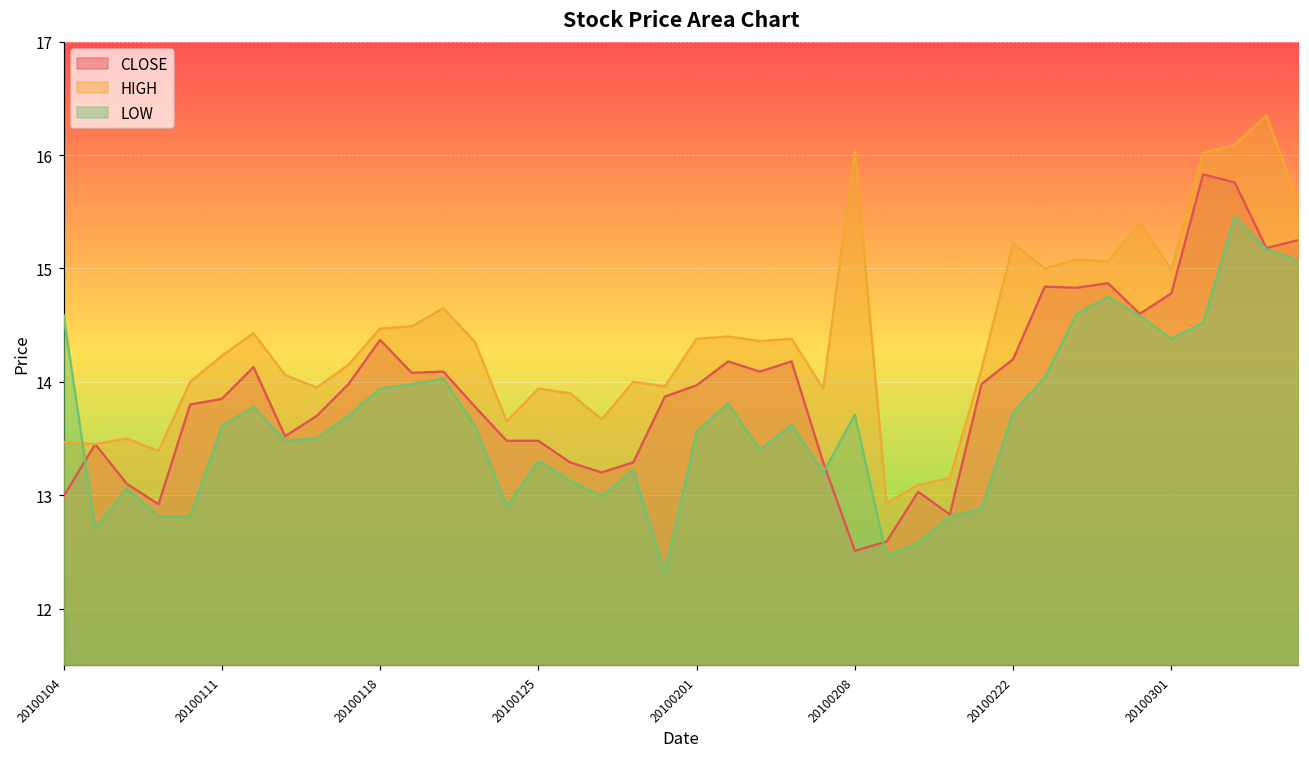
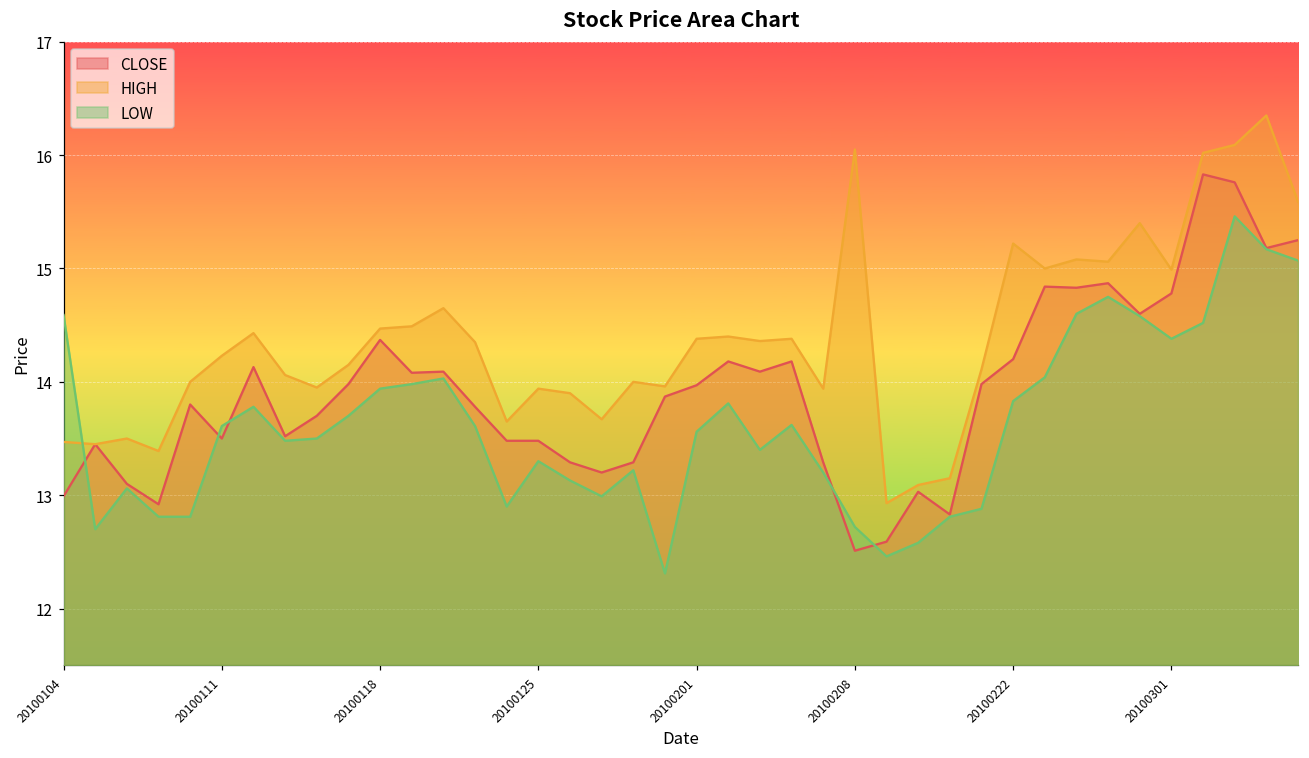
CLOSE, 20100111: 13.85 -> 13.50
LOW, 20100208: 13.71 -> 12.72
LOW, 20100222: 13.73 -> 13.83
